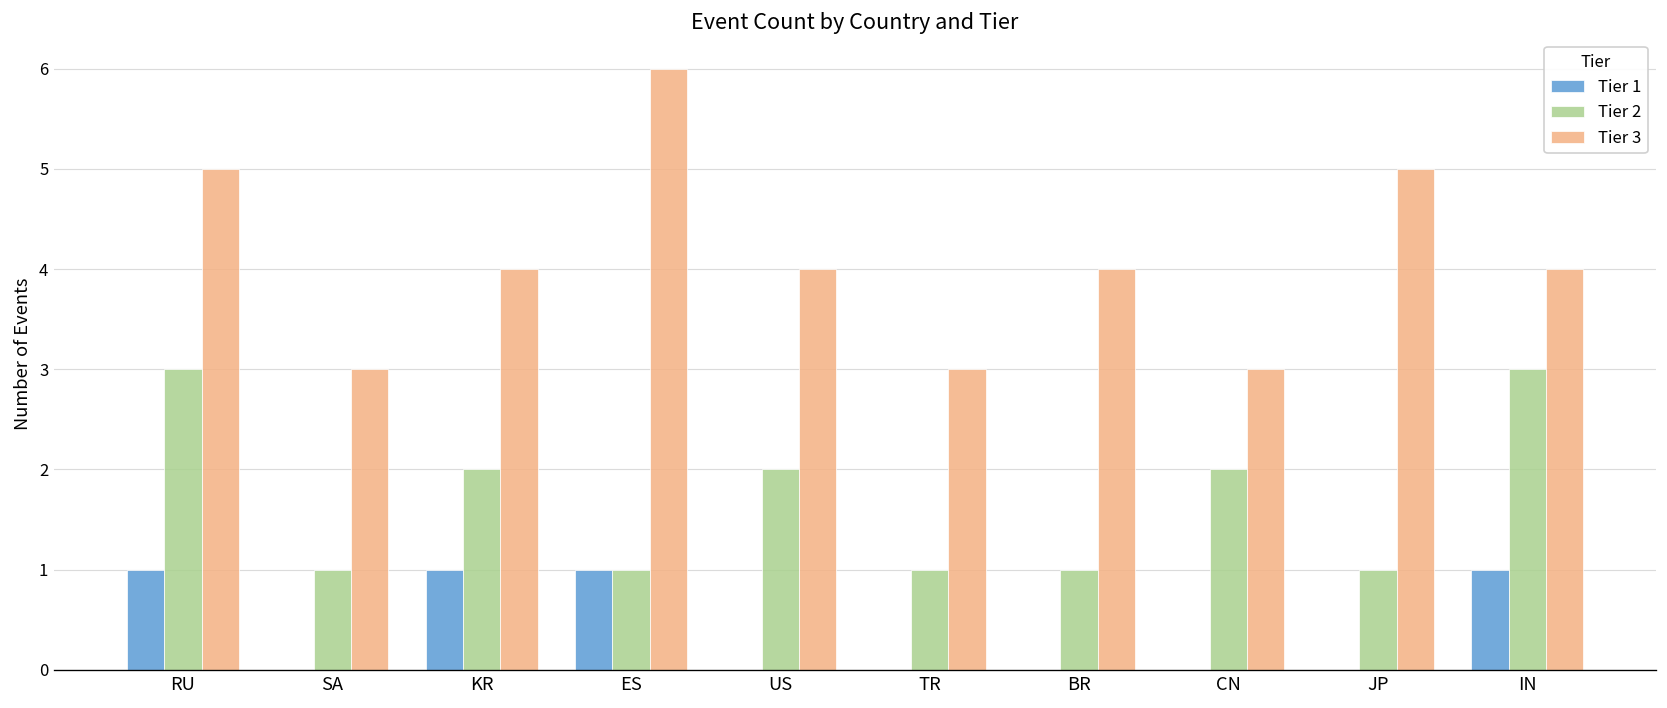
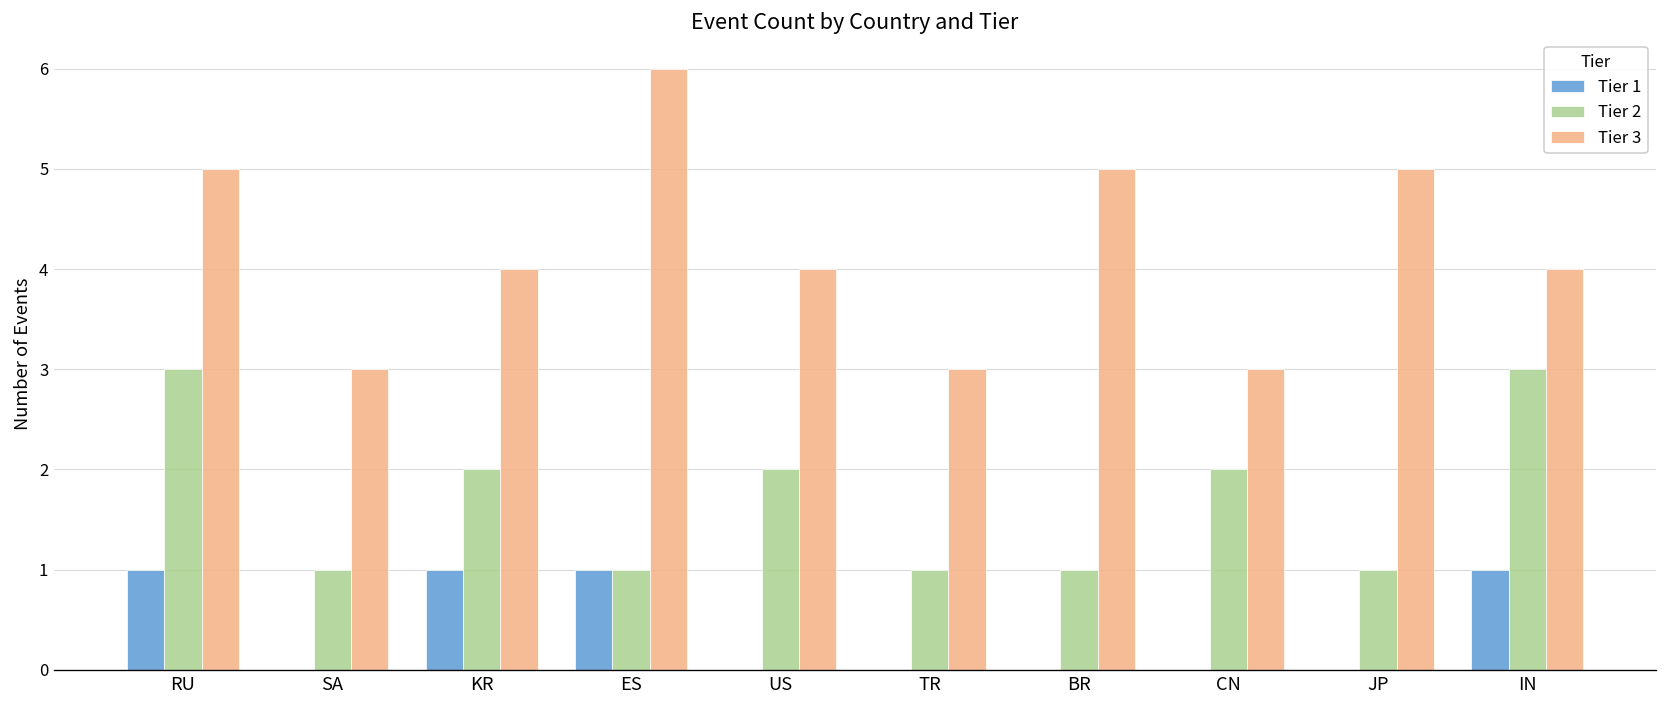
Tier 3, BR: 4 -> 5
